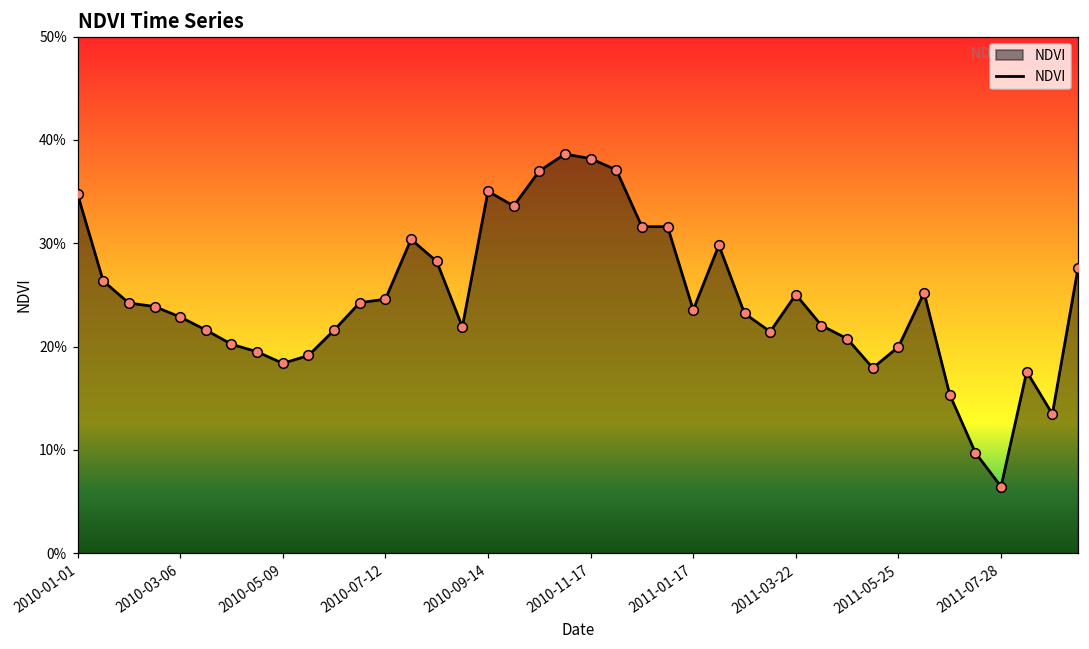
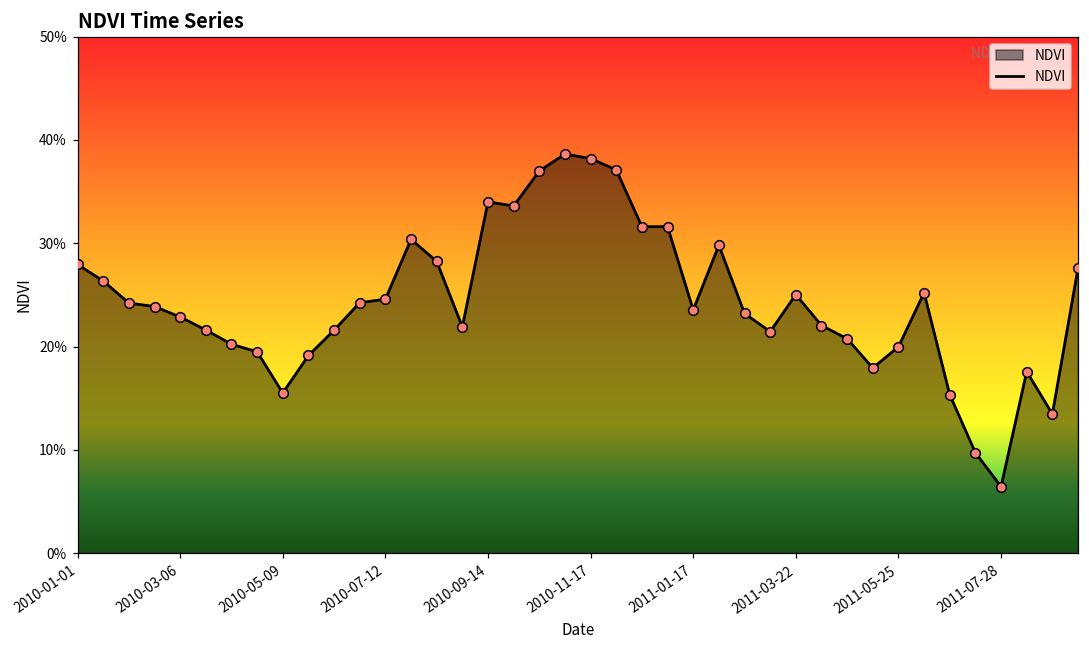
2010-01-01: 35% -> 28%
2010-05-09: 18% -> 16%
2010-09-14: 35% -> 34%
